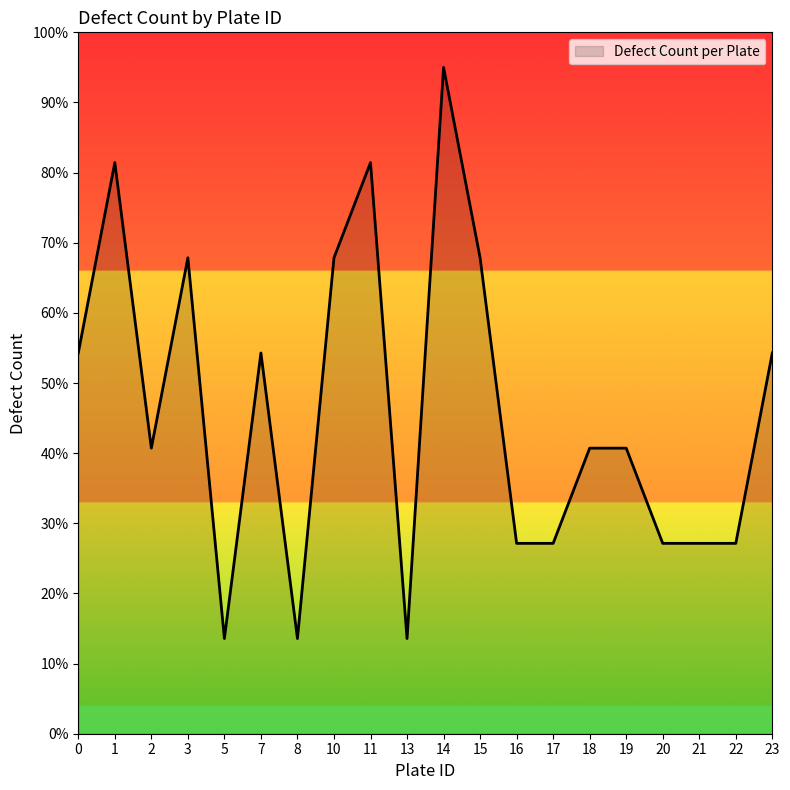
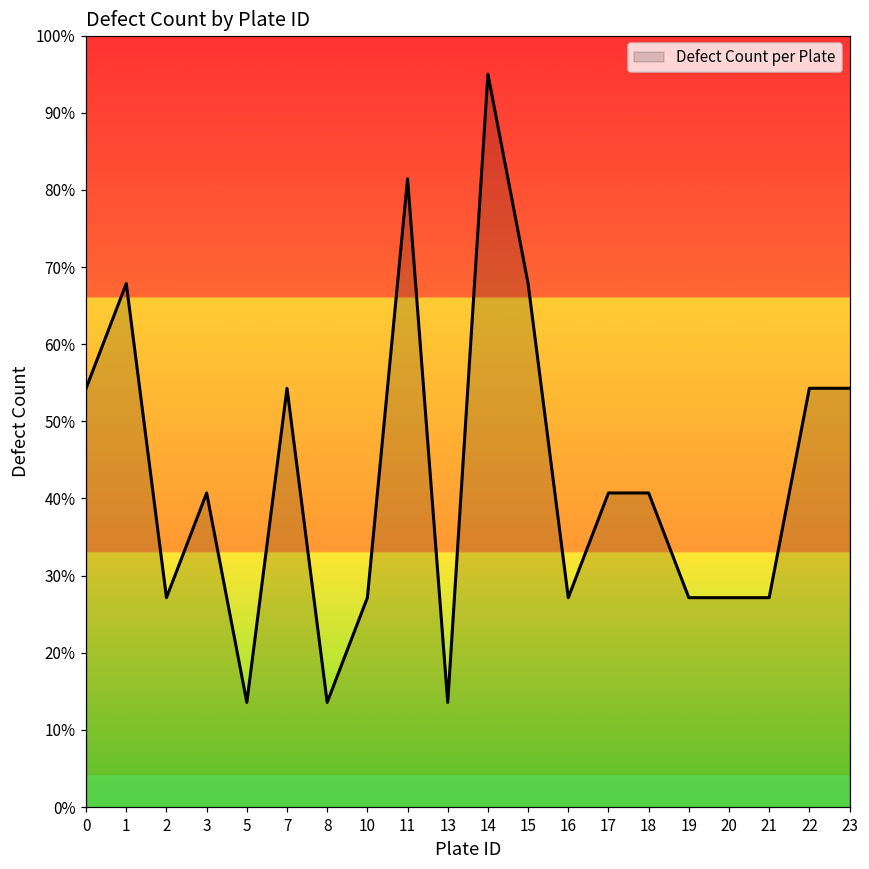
1: 81% -> 68%
2: 41% -> 27%
3: 68% -> 41%
10: 68% -> 27%
17: 27% -> 41%
19: 41% -> 27%
22: 27% -> 54%
